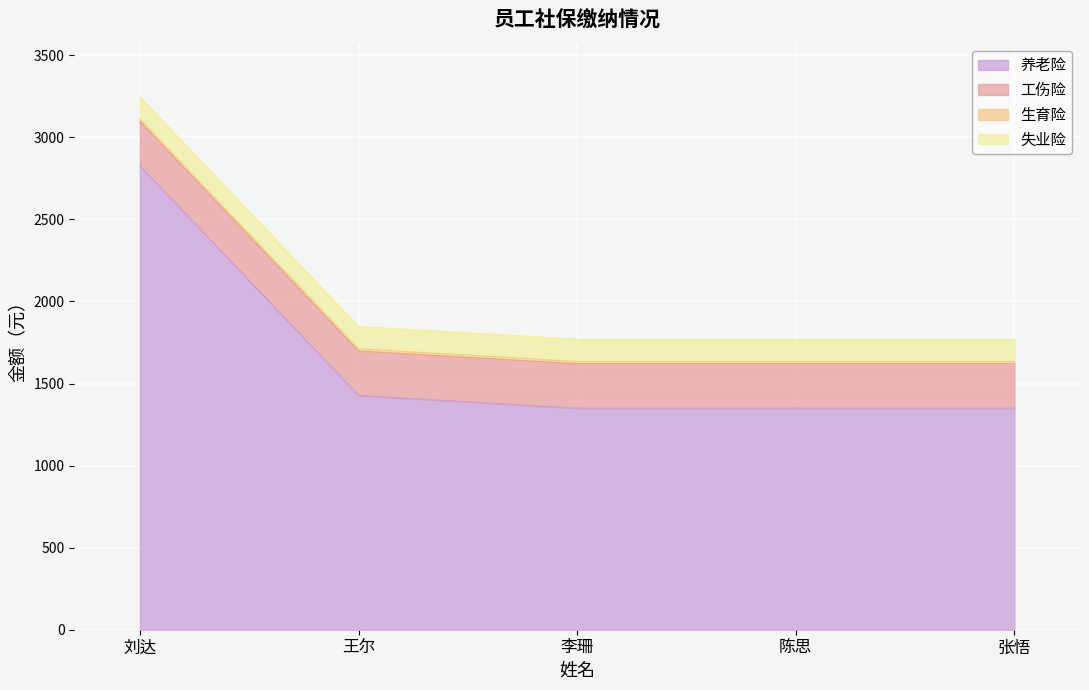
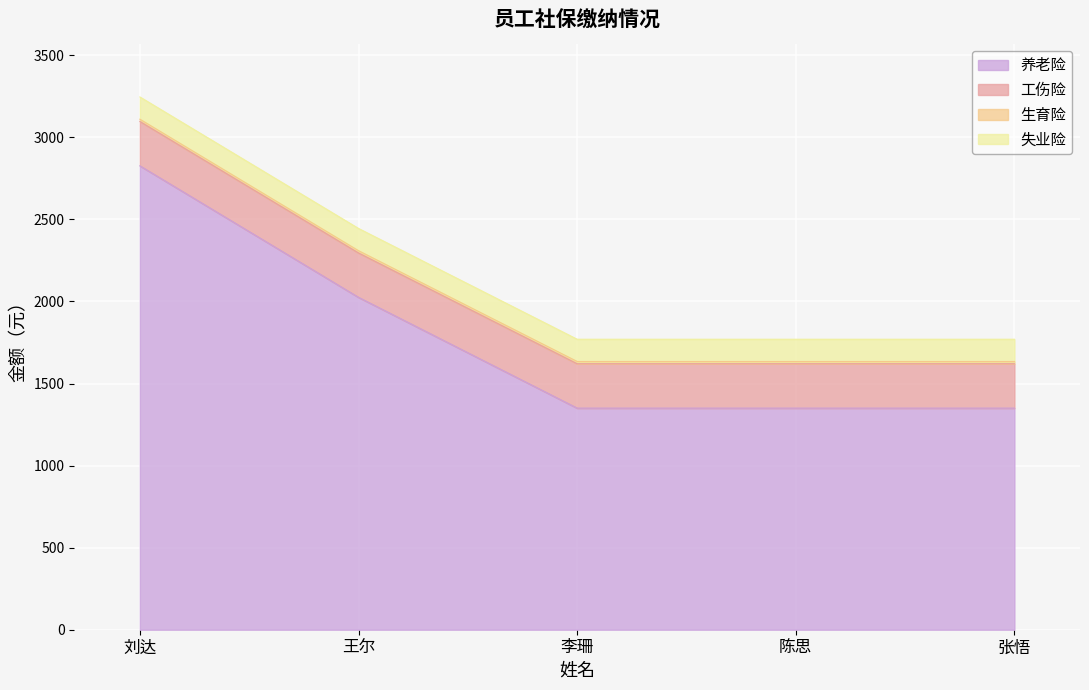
养老险, 王尔: 1430 -> 2030
